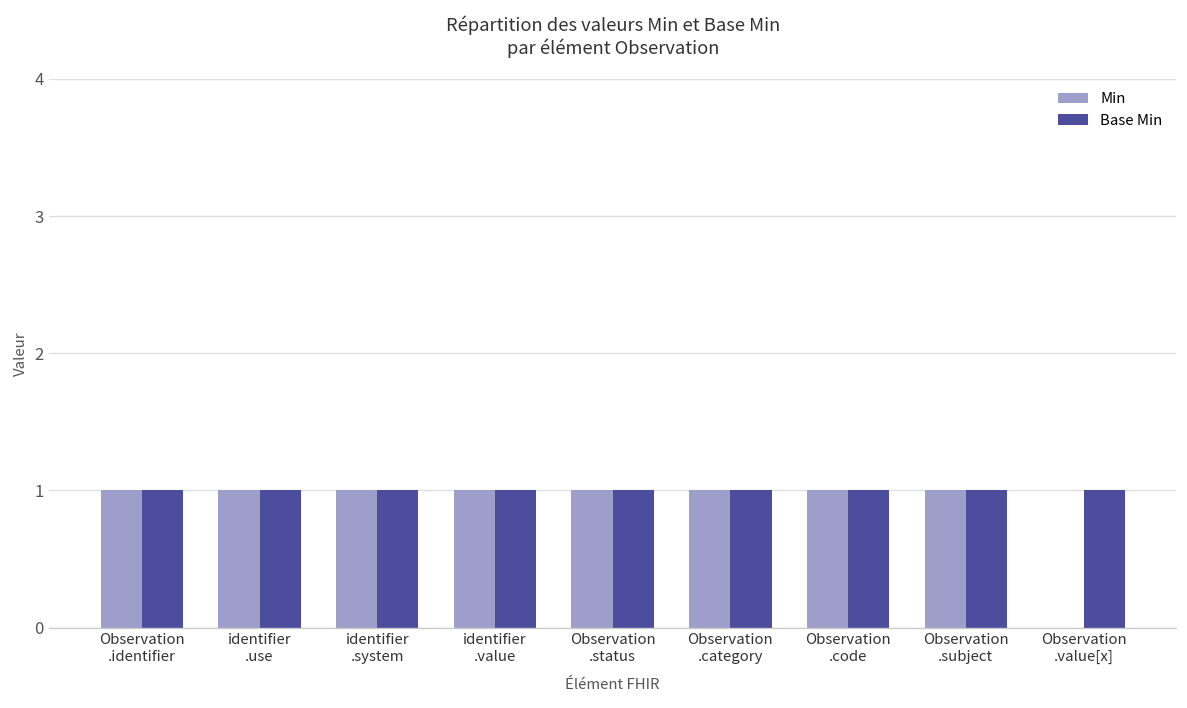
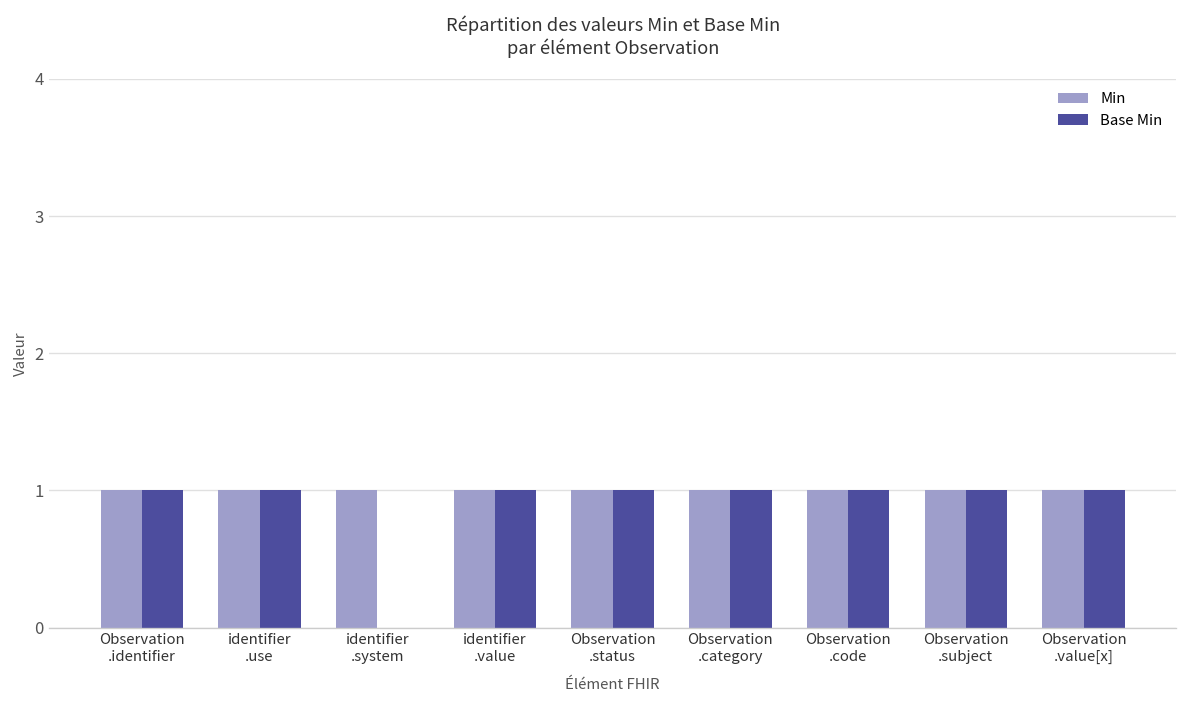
Base Min, identifier .system: 1 -> 0
Min, Observation .value[x]: 0 -> 1
